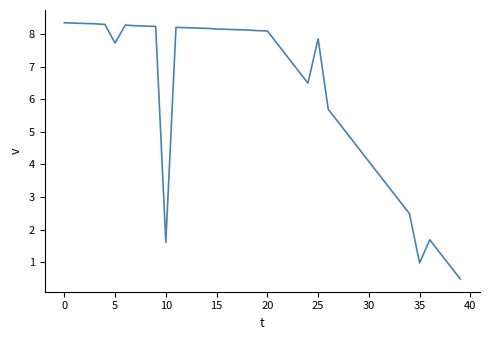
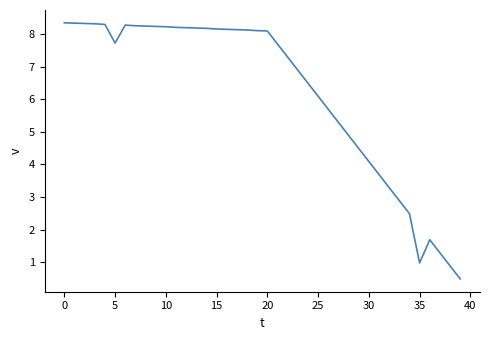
10: 1.6 -> 8.2
25: 7.9 -> 6.1
